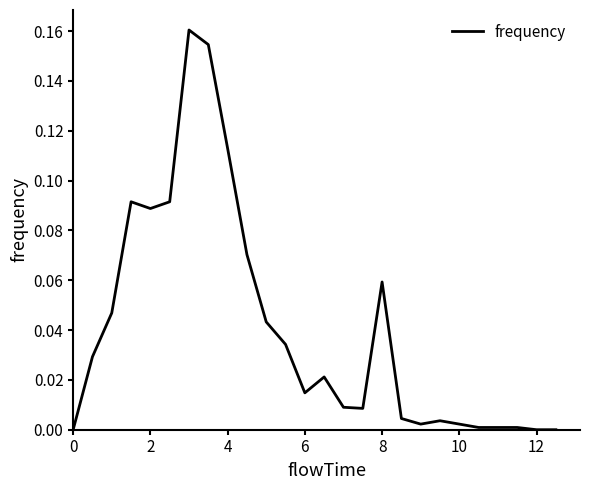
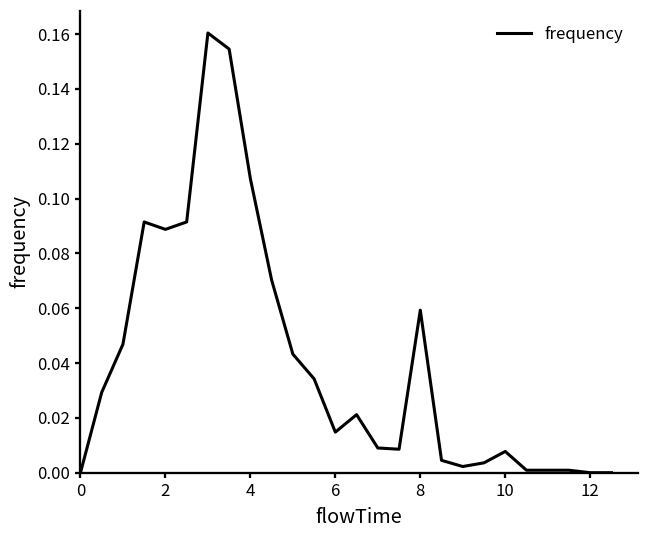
4: 0.113 -> 0.107
10: 0.002 -> 0.008
